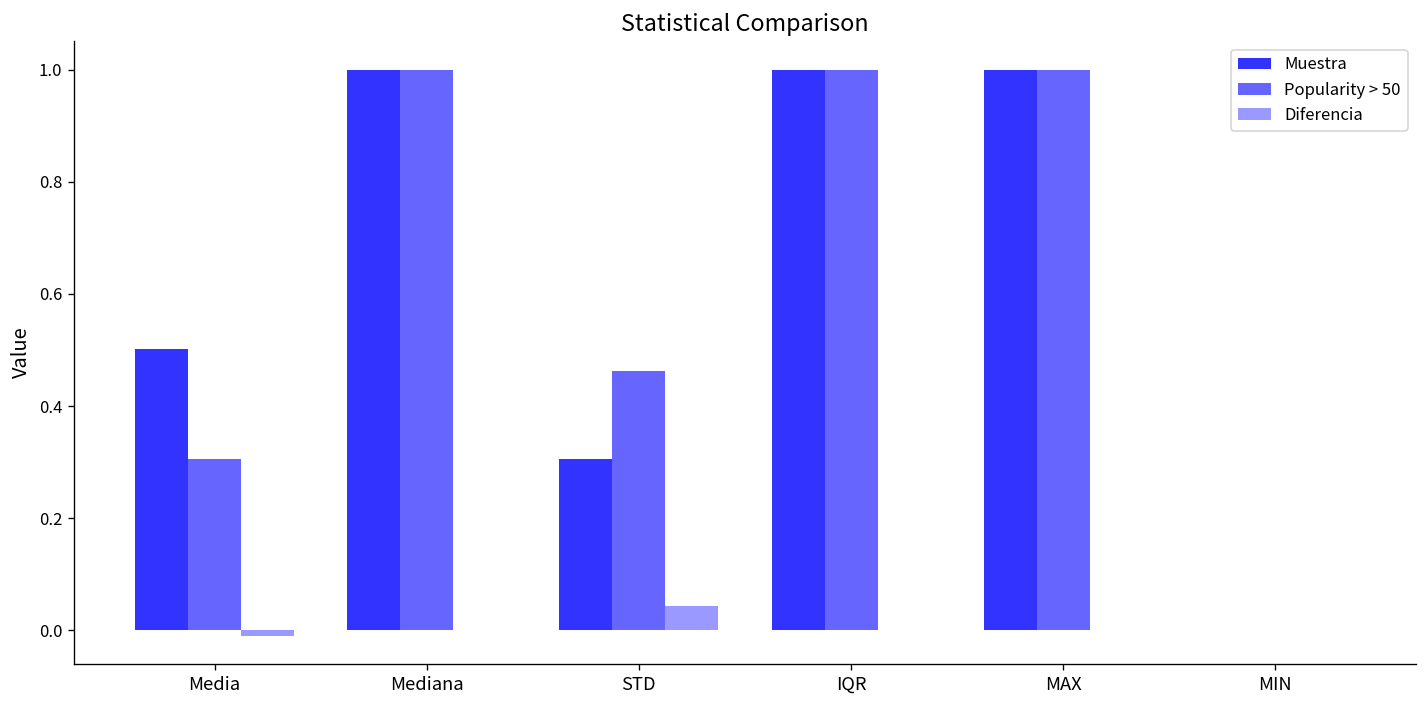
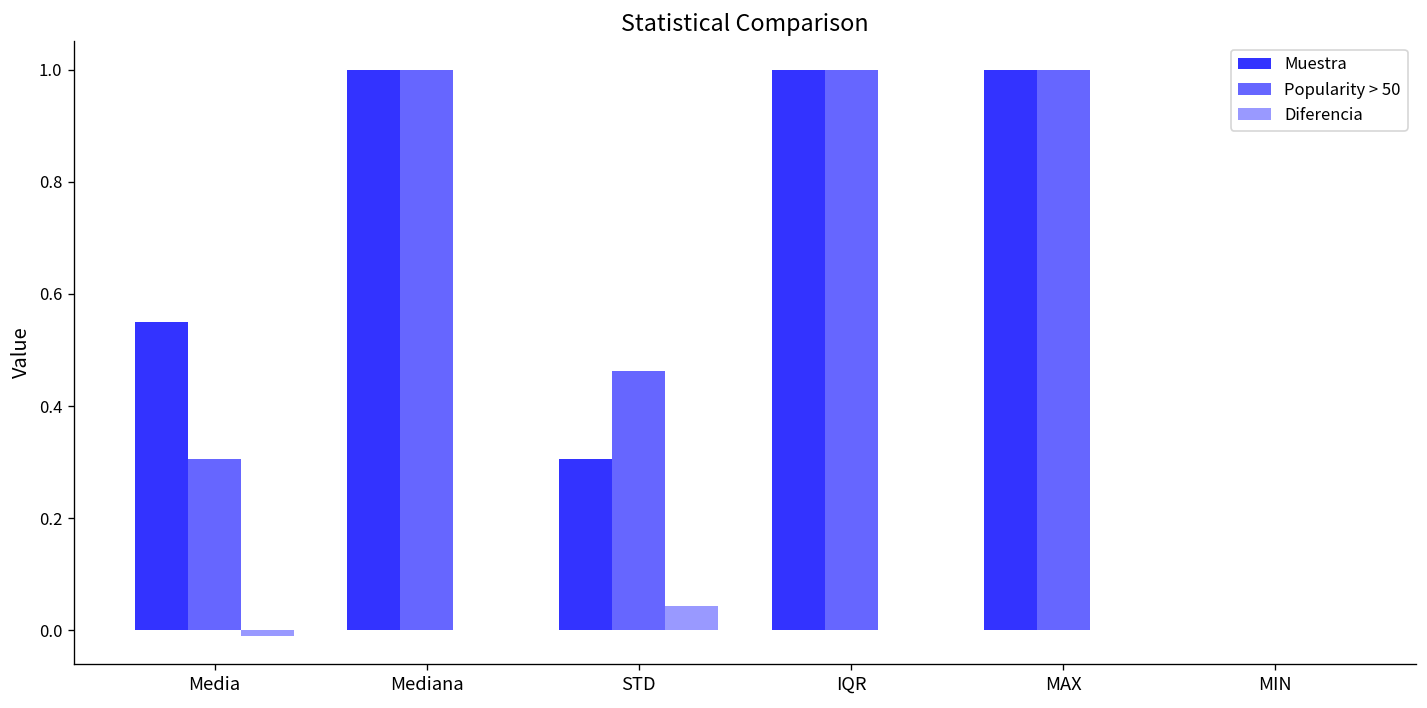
Muestra, Media: 0.50 -> 0.55
